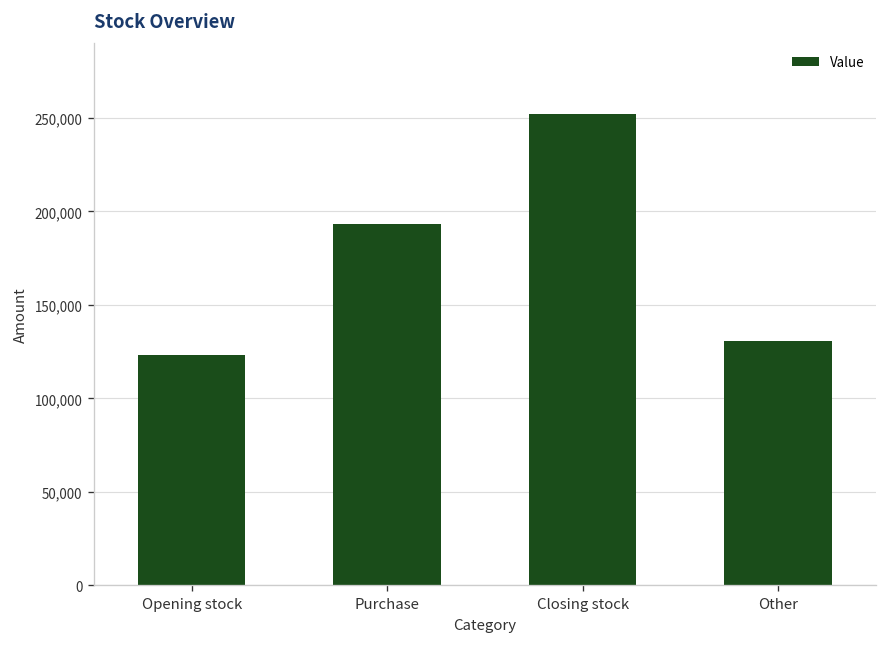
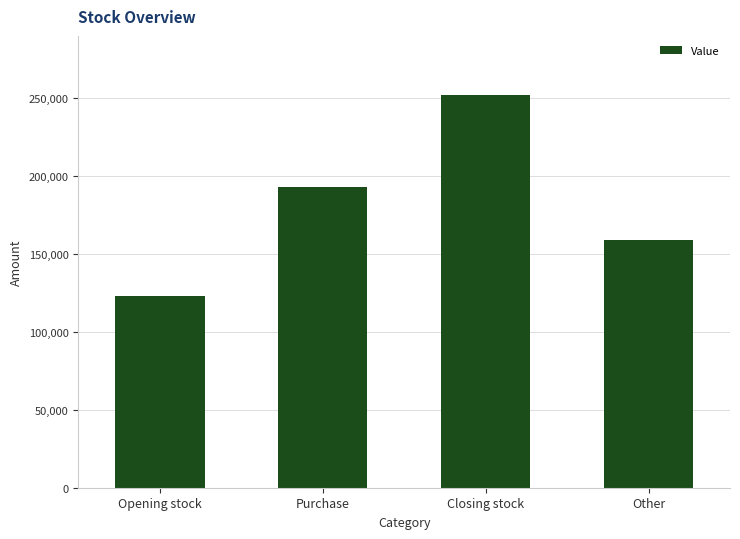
Other: 131,000 -> 159,000
